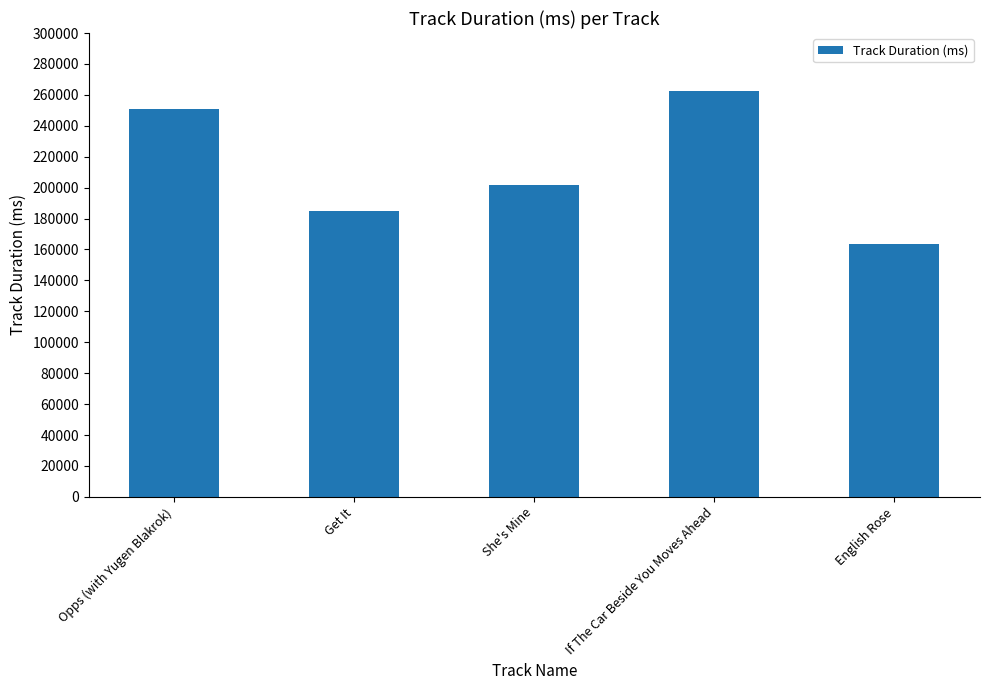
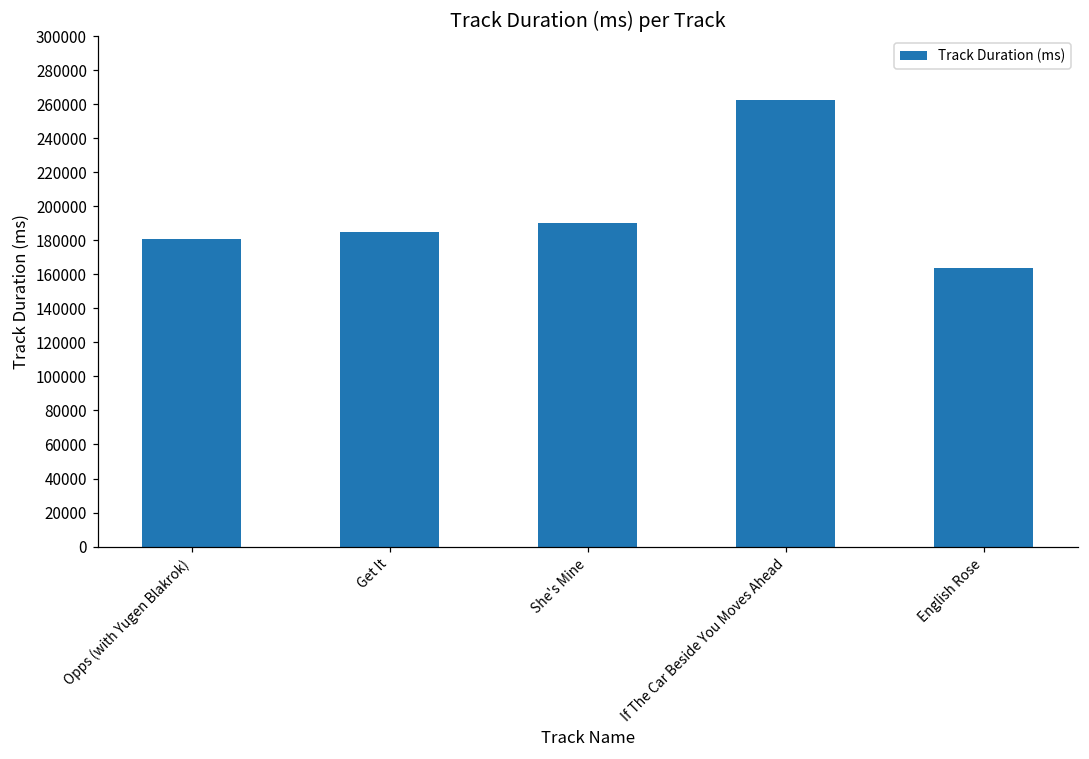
Opps (with Yugen Blakrok): 251000 -> 181000
She's Mine: 202000 -> 190000
